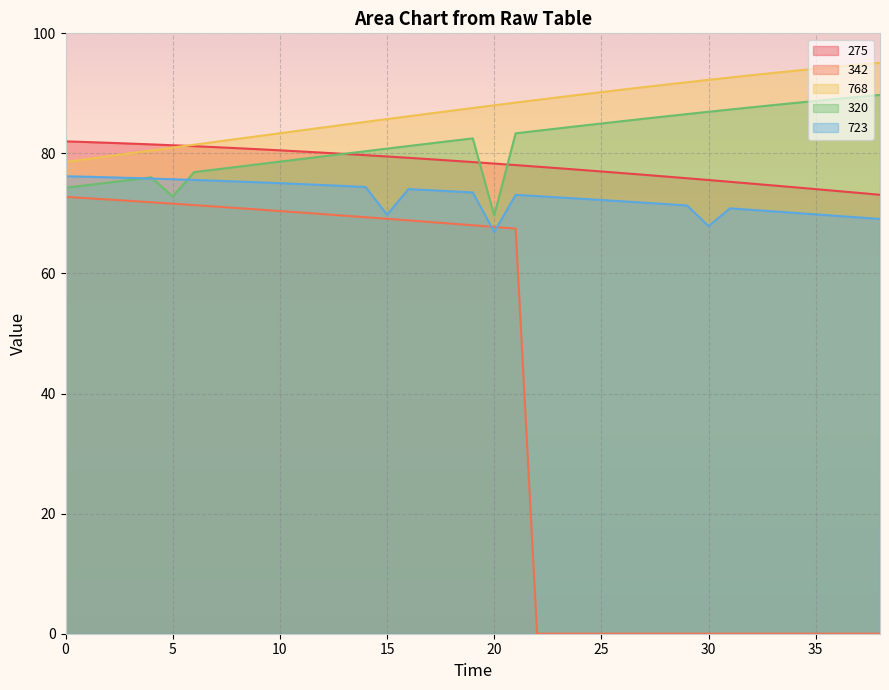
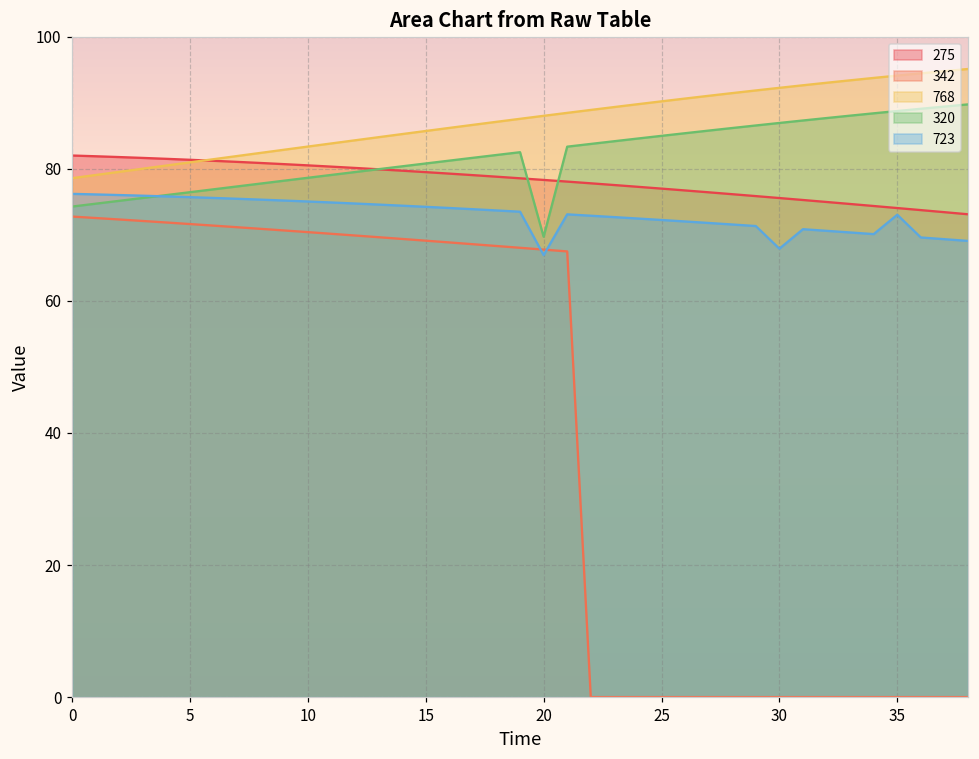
320, 5: 73 -> 76
723, 15: 70 -> 74
723, 35: 70 -> 73
